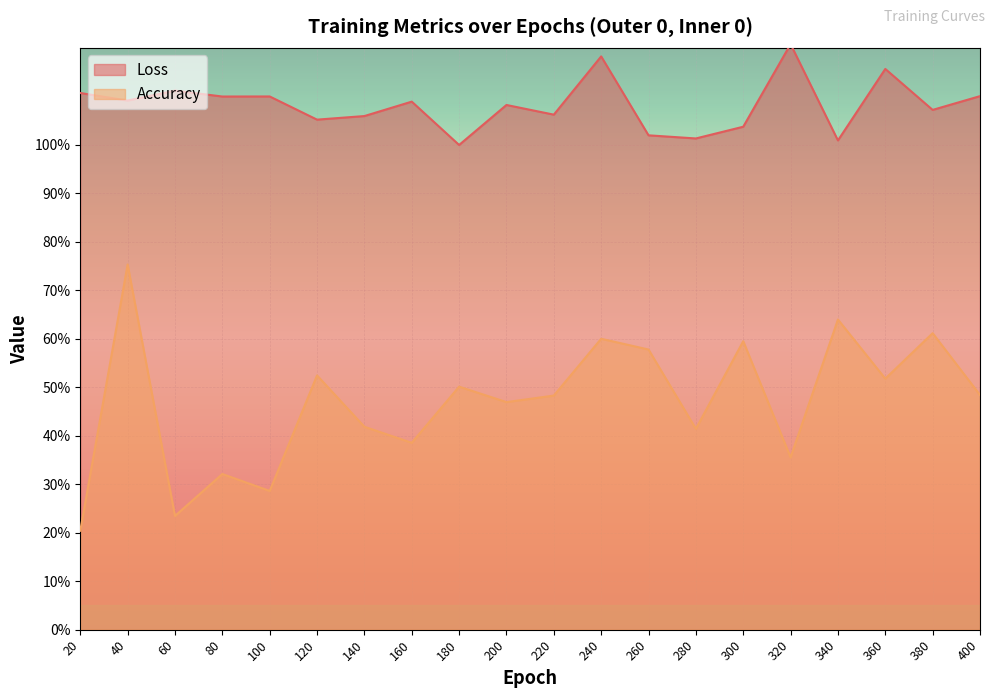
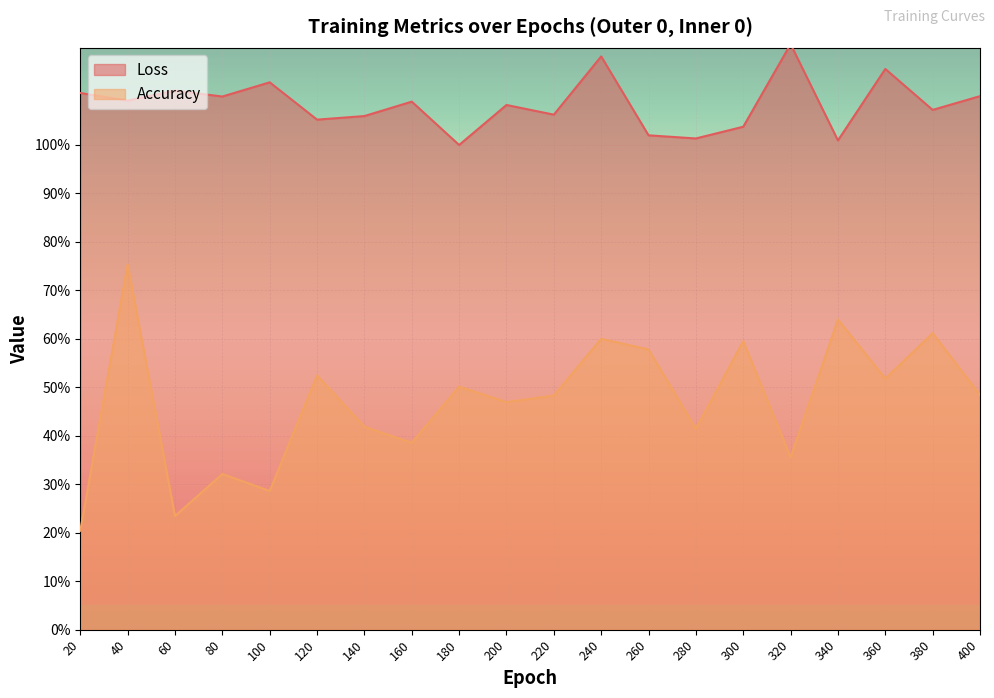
Loss, 100: 110% -> 113%
